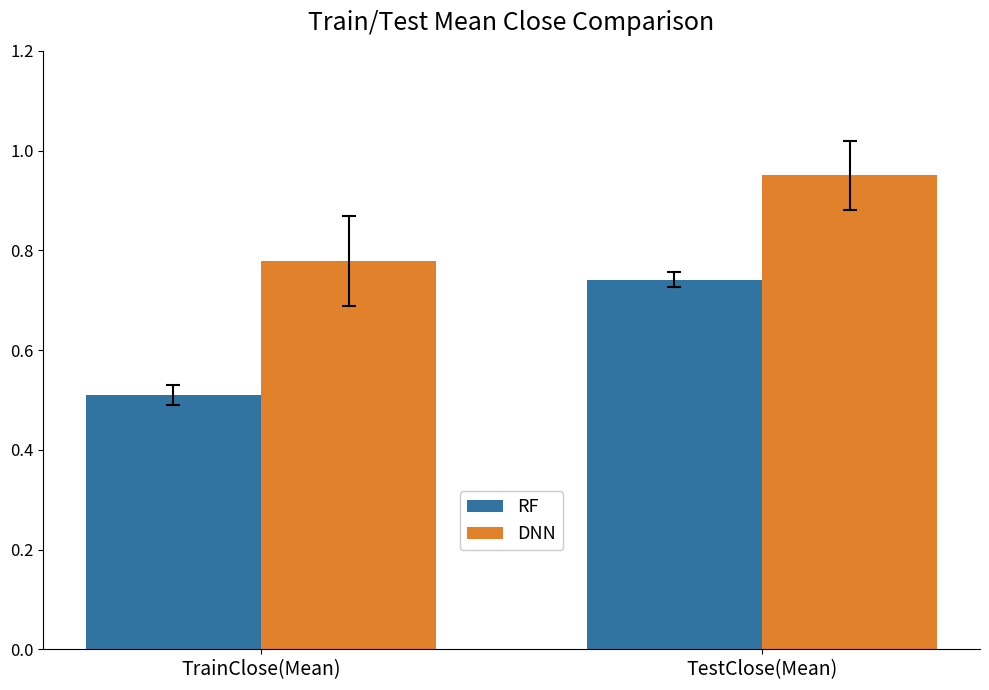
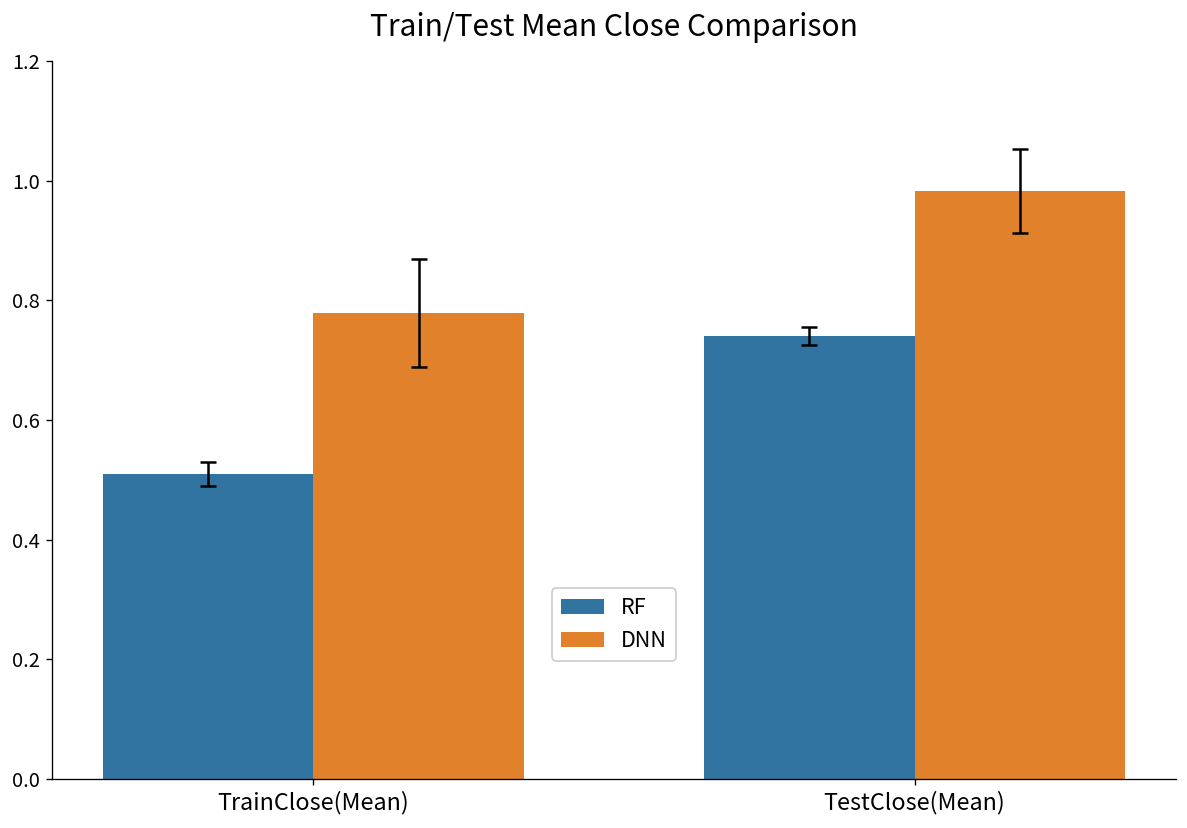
DNN, TestClose(Mean): 0.95 -> 0.98
